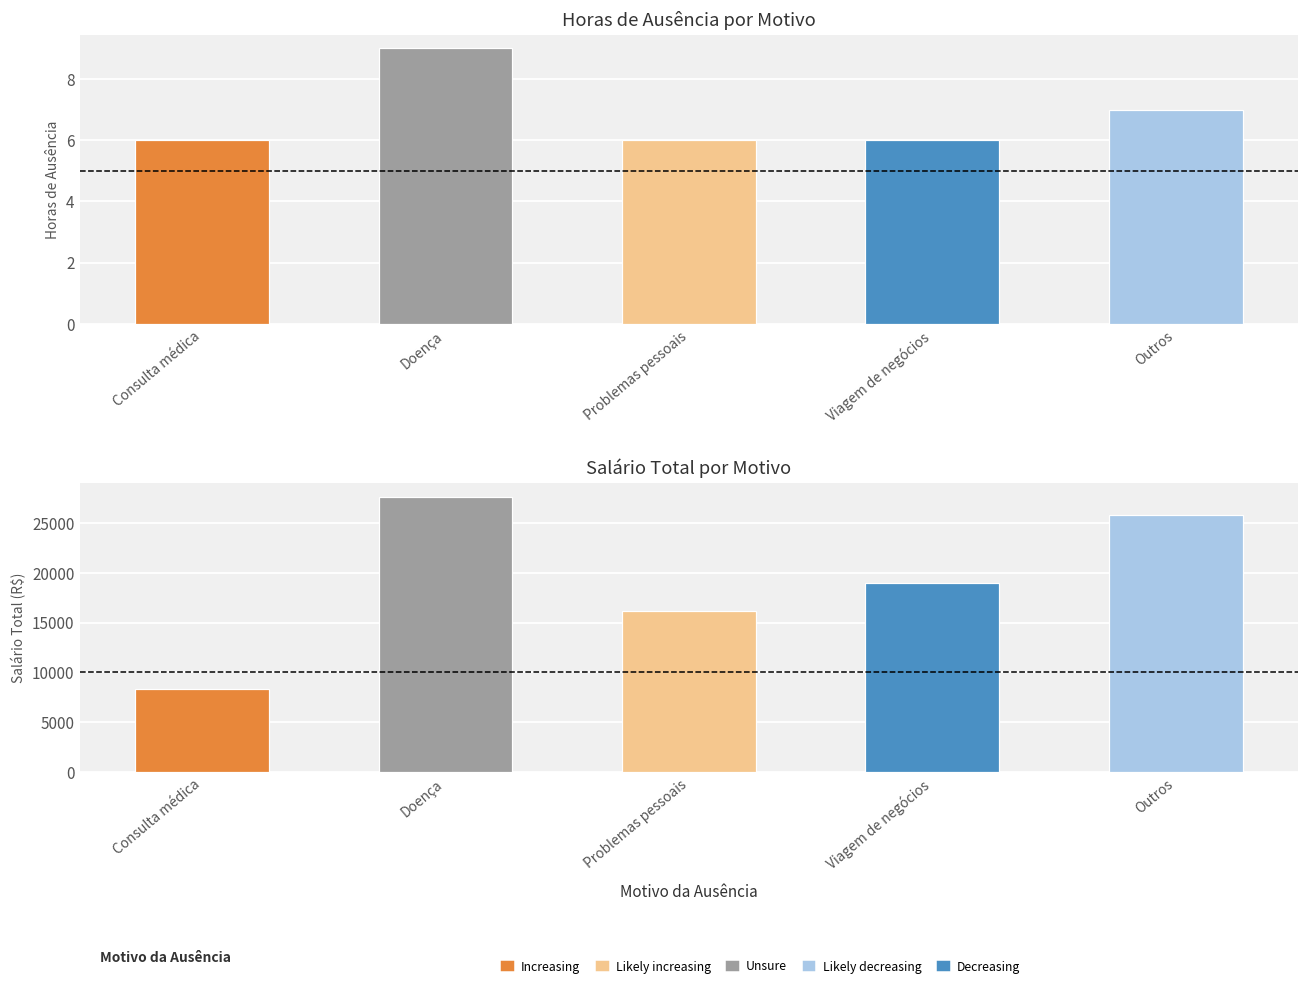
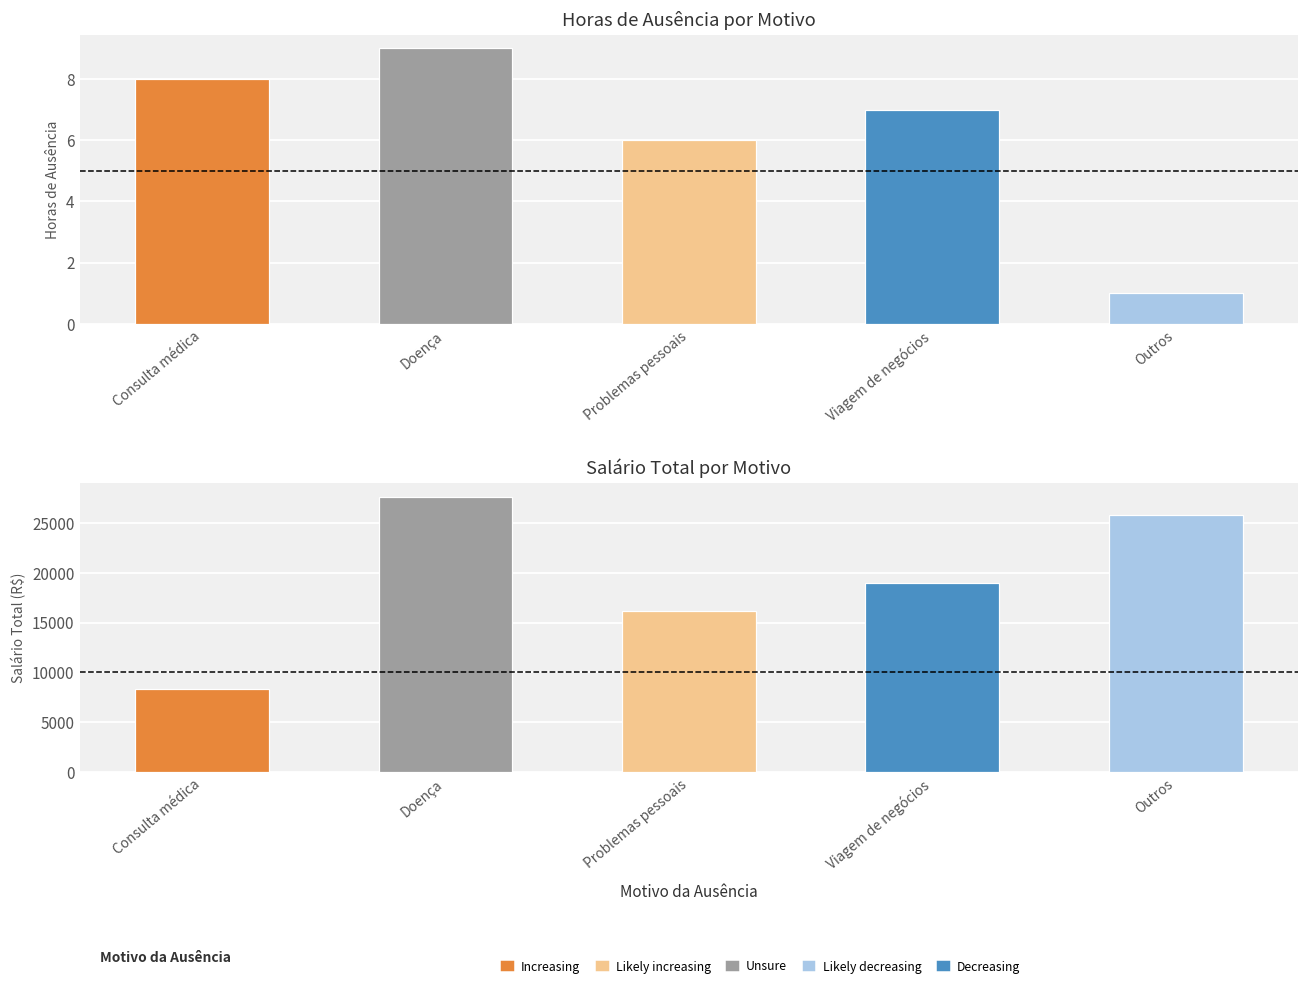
Horas de Ausência por Motivo, Consulta médica: 6 -> 8
Horas de Ausência por Motivo, Viagem de negócios: 6 -> 7
Horas de Ausência por Motivo, Outros: 7 -> 1
